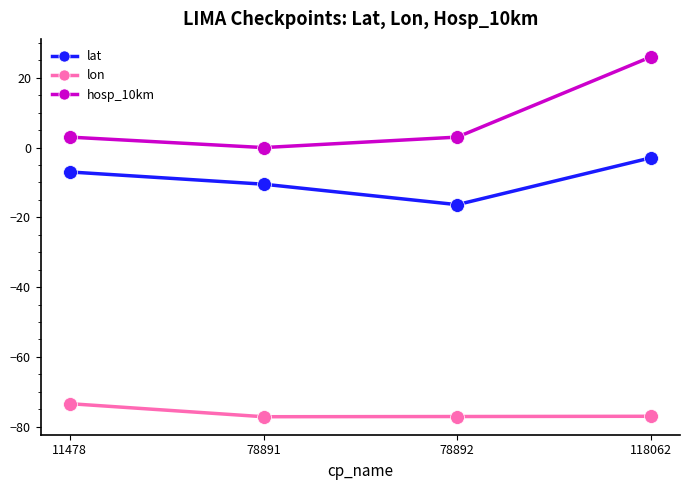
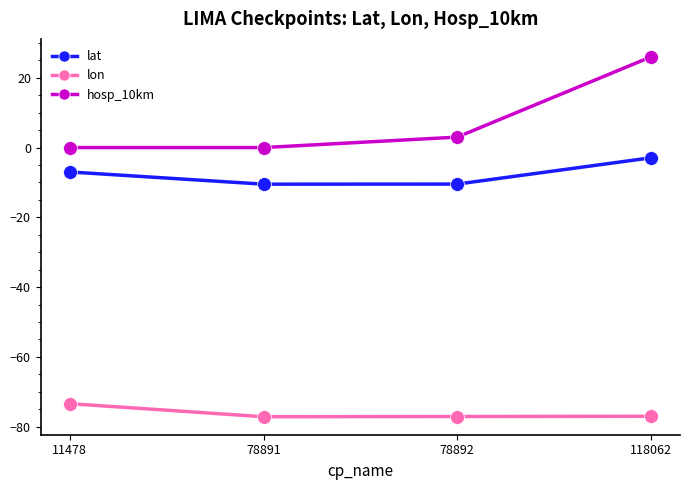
hosp_10km, 11478: 3 -> 0
lat, 78892: -16 -> -10
